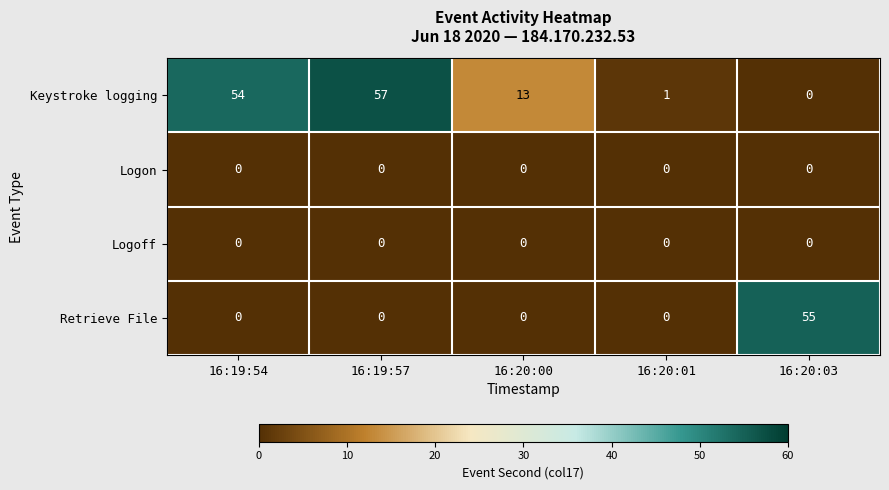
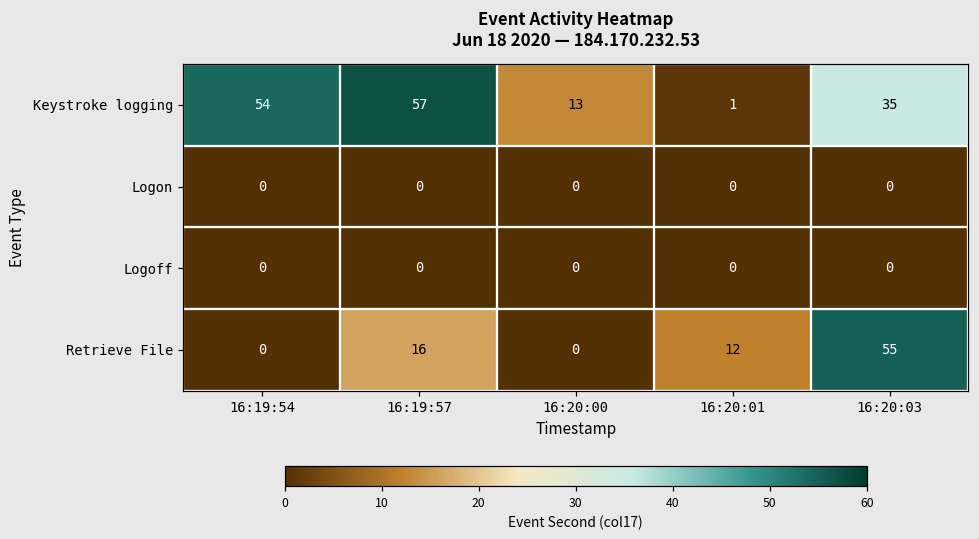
Keystroke logging, 16:20:03: 0 -> 35
Retrieve File, 16:19:57: 0 -> 16
Retrieve File, 16:20:01: 0 -> 12
